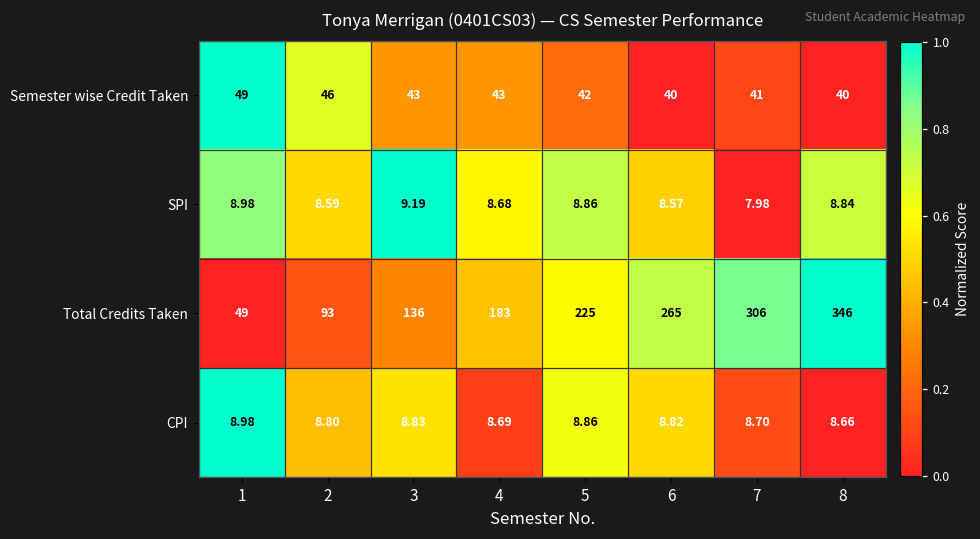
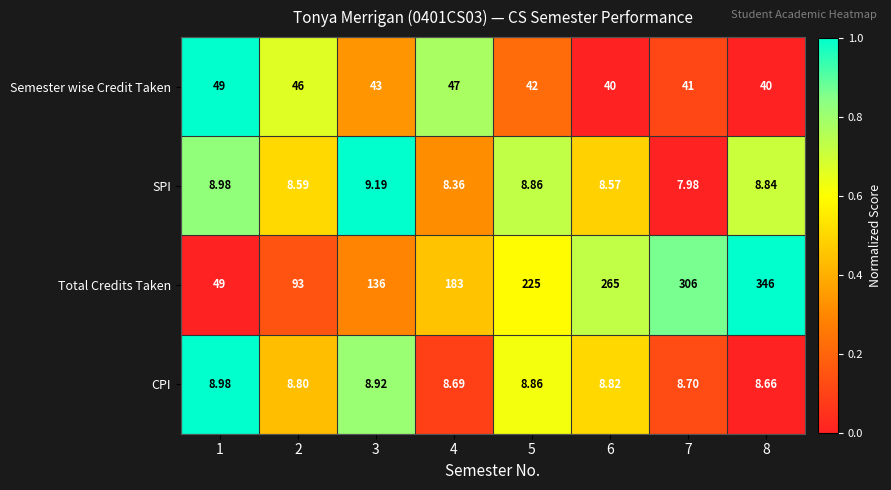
Semester wise Credit Taken, 4: 43 -> 47
SPI, 4: 8.68 -> 8.36
CPI, 3: 8.83 -> 8.92
